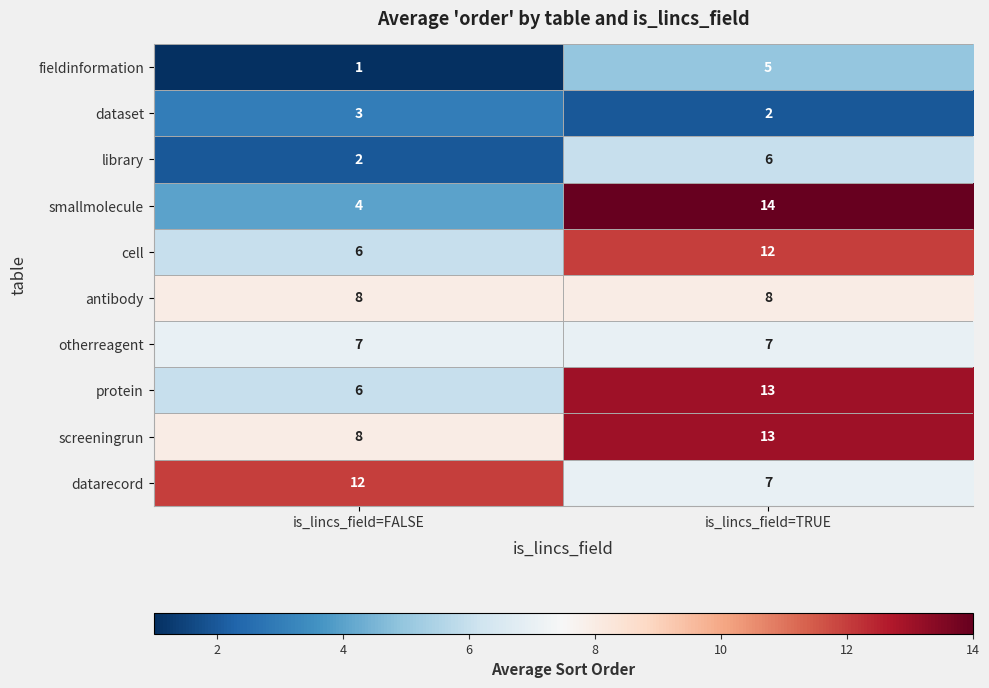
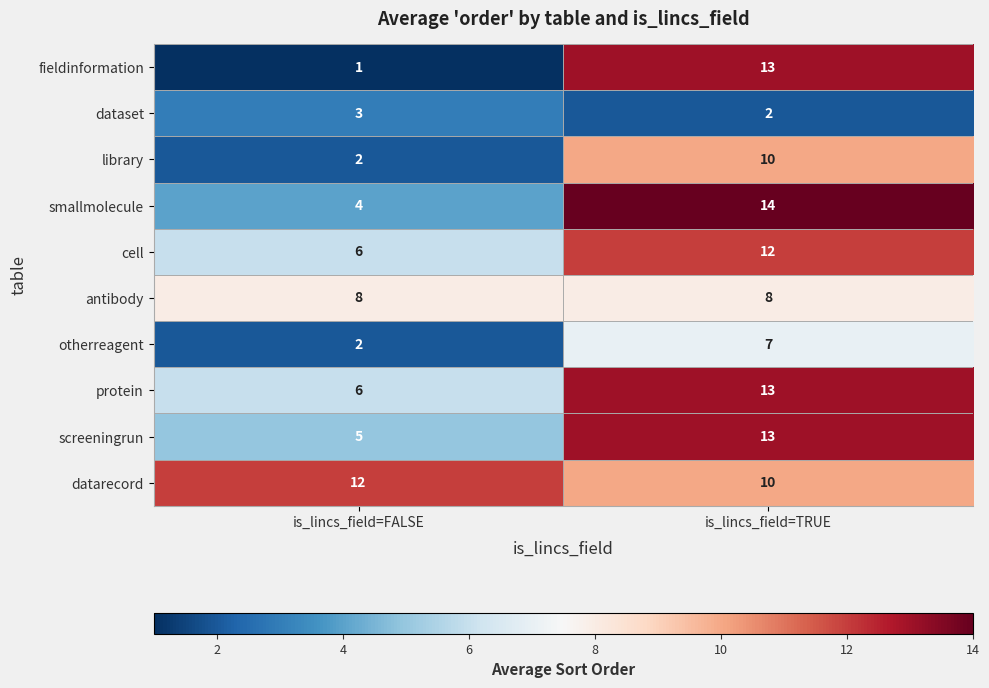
fieldinformation, is_lincs_field=TRUE: 5 -> 13
library, is_lincs_field=TRUE: 6 -> 10
otherreagent, is_lincs_field=FALSE: 7 -> 2
screeningrun, is_lincs_field=FALSE: 8 -> 5
datarecord, is_lincs_field=TRUE: 7 -> 10
